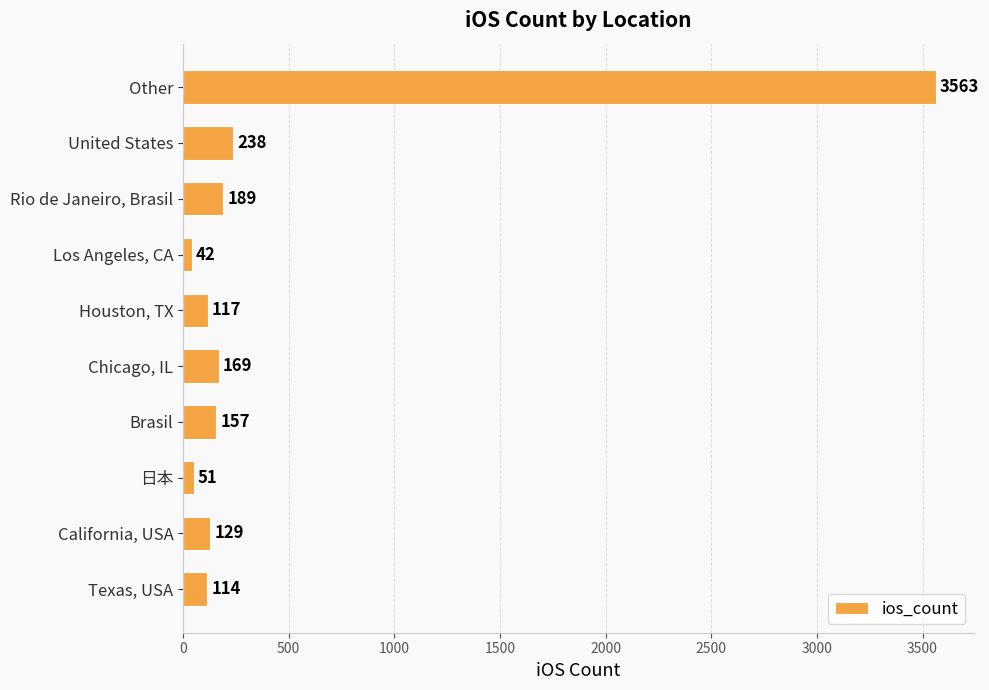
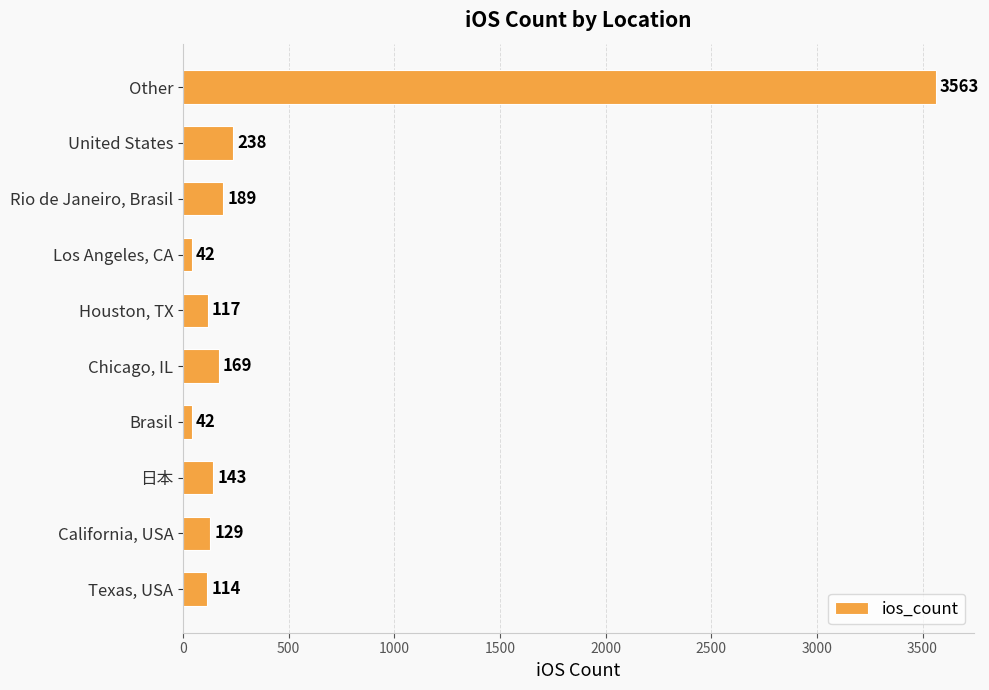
Brasil: 157 -> 42
日本: 51 -> 143
